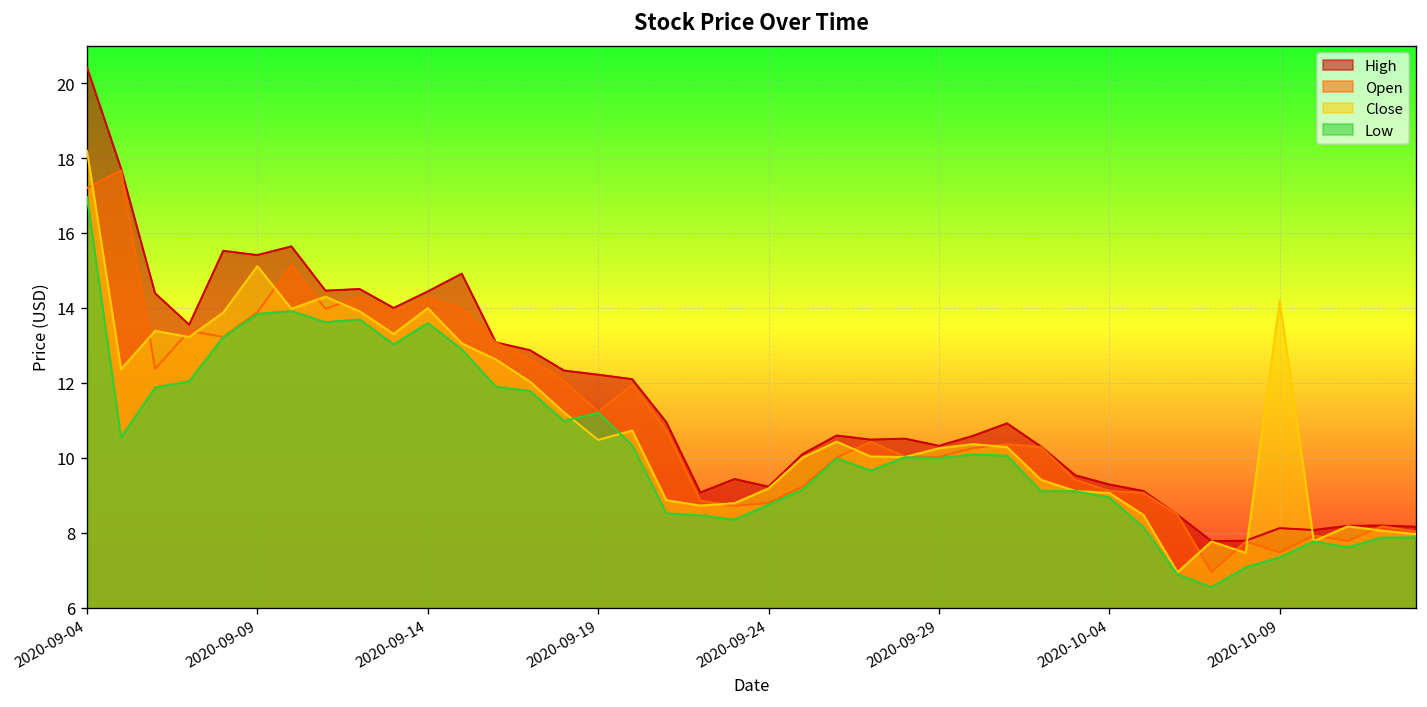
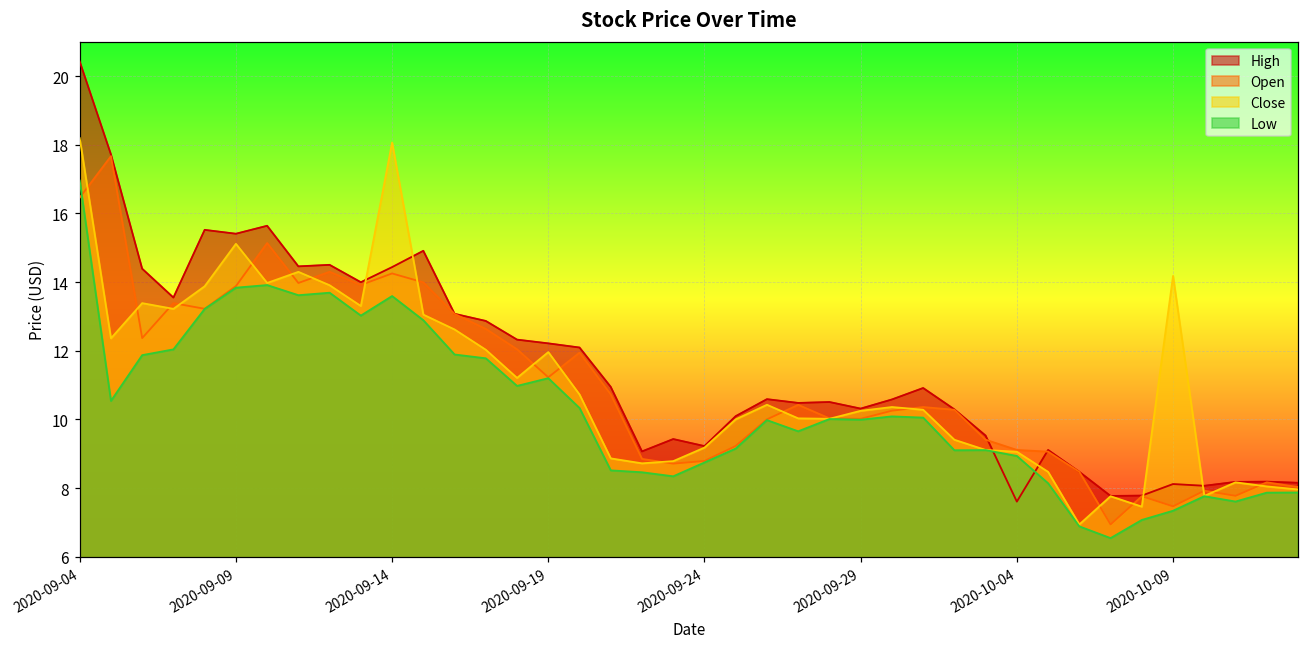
Open, 2020-09-04: 17.2 -> 16.5
Close, 2020-09-14: 14.0 -> 18.1
Close, 2020-09-19: 10.5 -> 12.0
High, 2020-10-04: 9.3 -> 7.6
